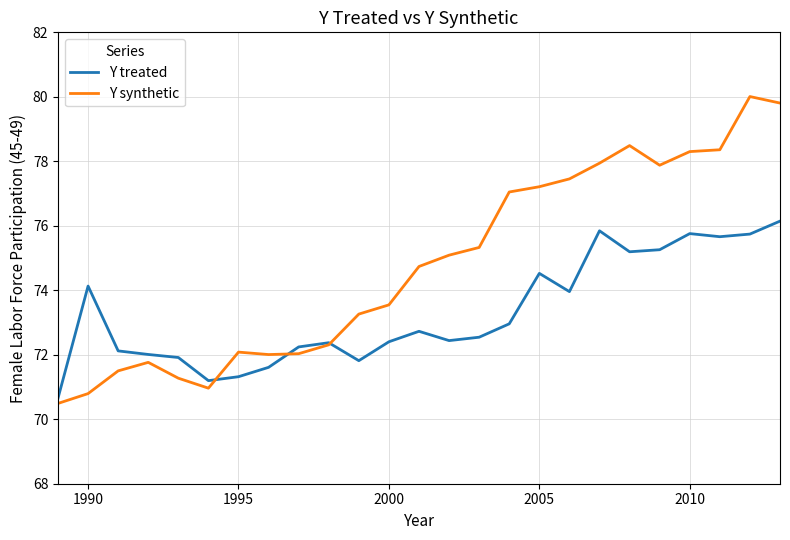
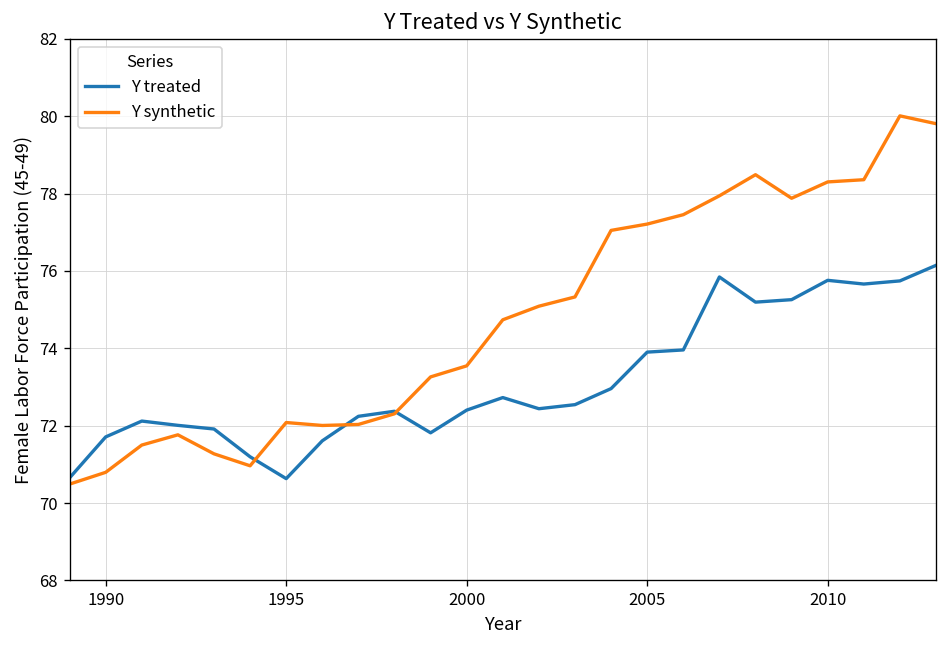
Y treated, 1990: 74.1 -> 71.7
Y treated, 1995: 71.3 -> 70.6
Y treated, 2005: 74.5 -> 73.9
